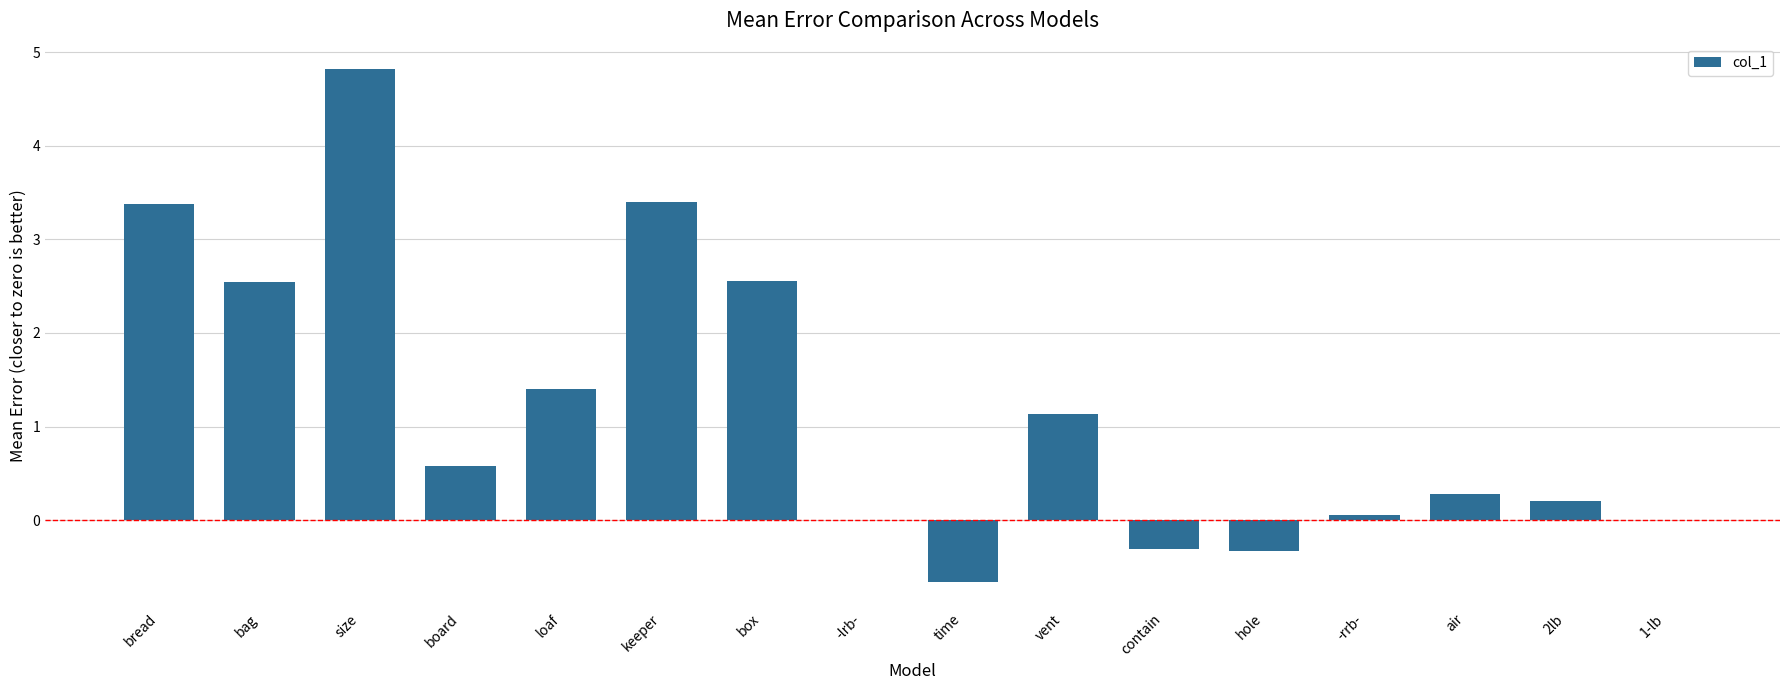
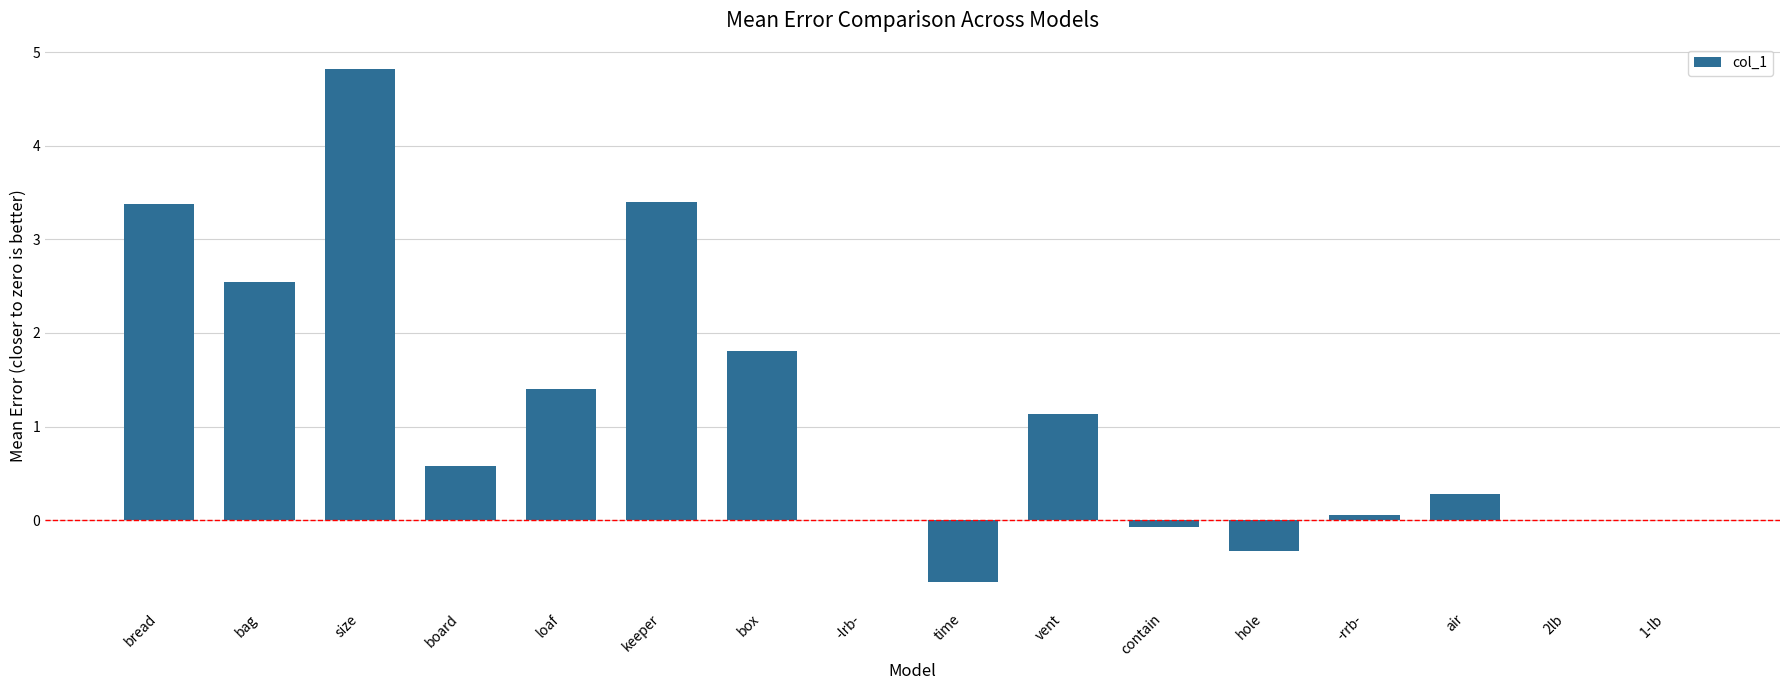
box: 2.6 -> 1.8
contain: -0.3 -> -0.1
2lb: 0.2 -> 0.0
